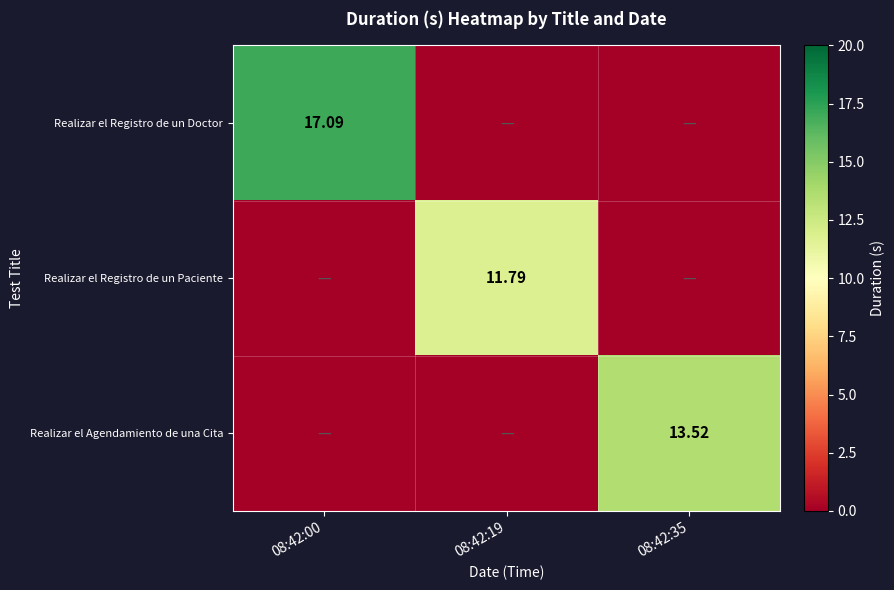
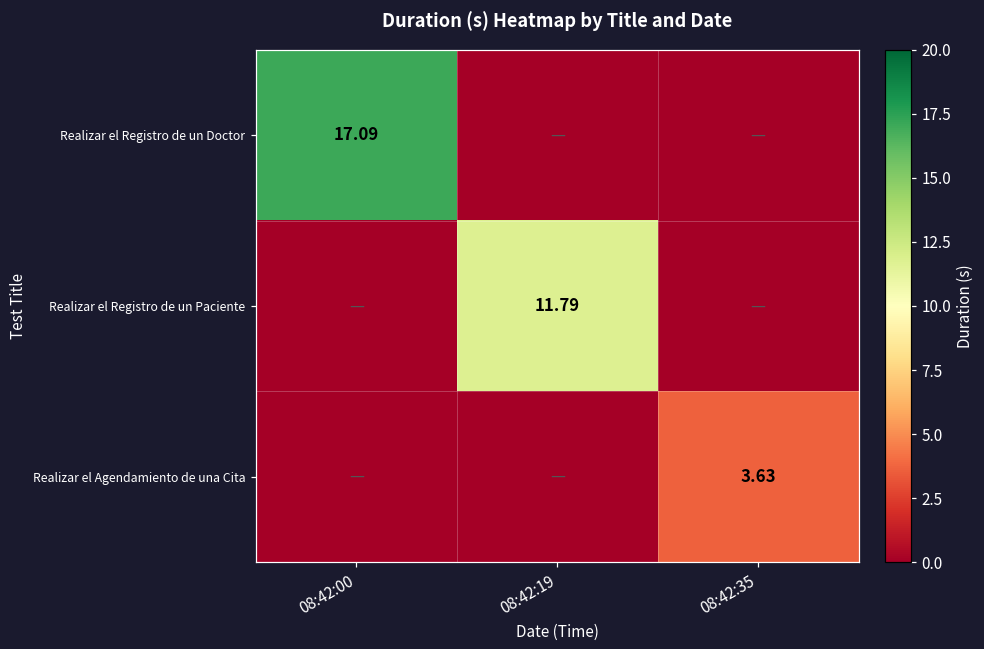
Realizar el Agendamiento de una Cita, 08:42:35: 13.52 -> 3.63
